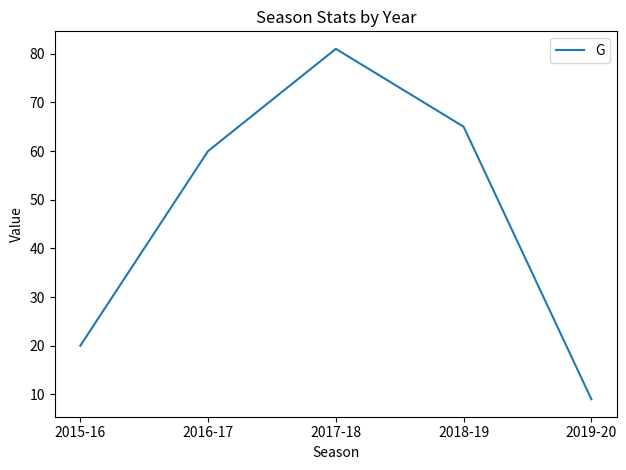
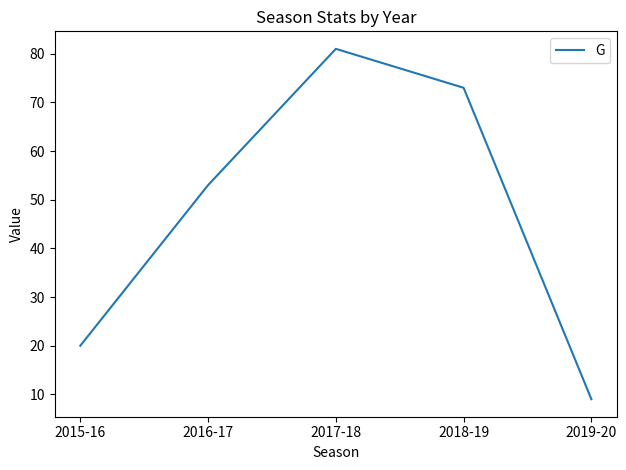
2016-17: 60 -> 53
2018-19: 65 -> 73
